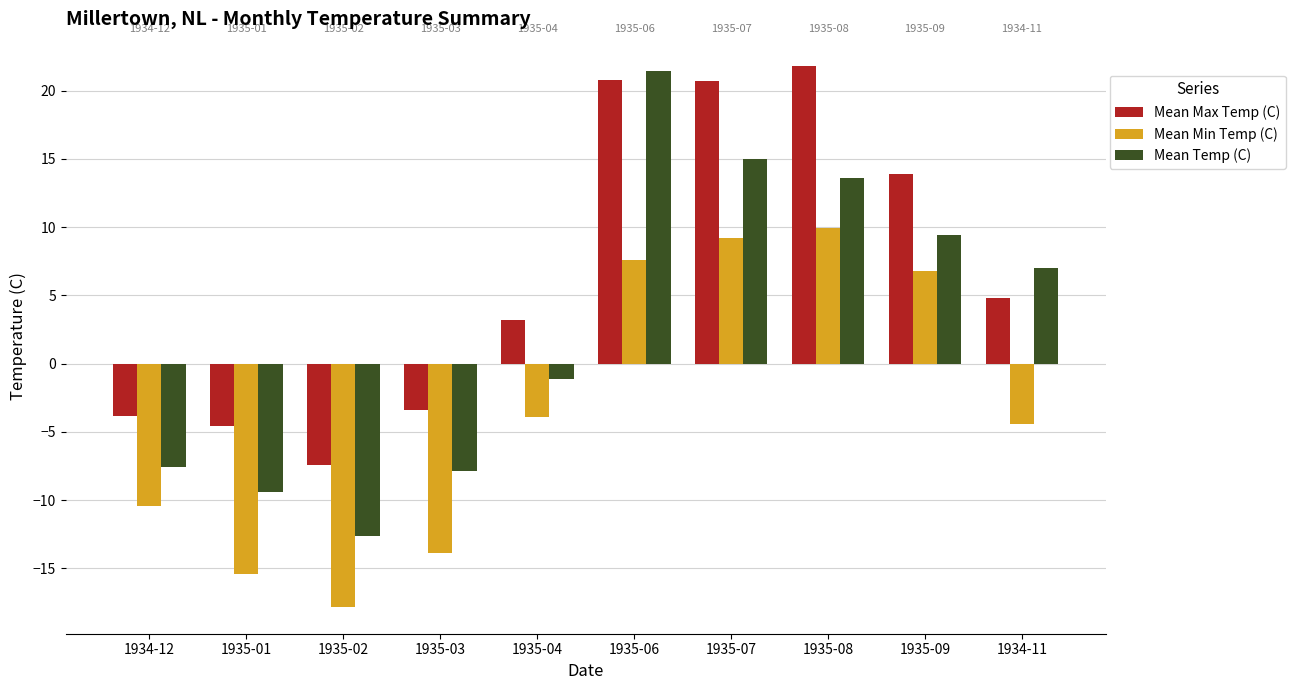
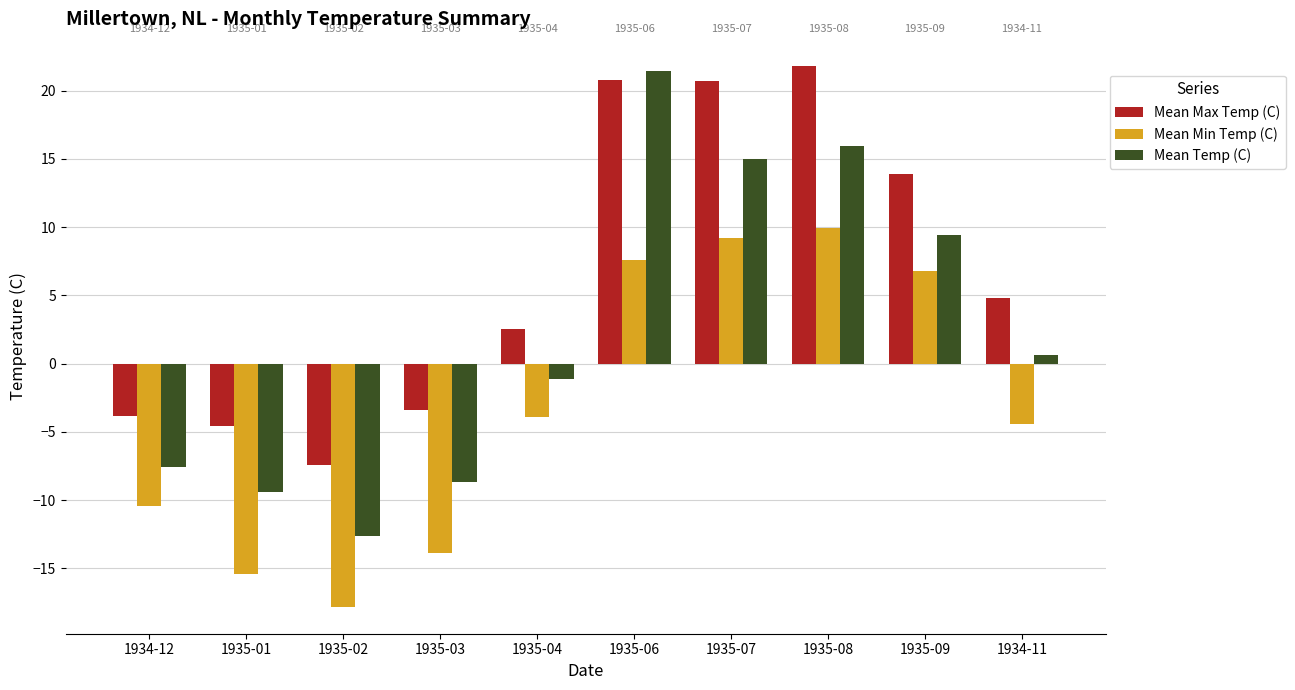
Mean Temp (C), 1935-03: -7.9 -> -8.7
Mean Max Temp (C), 1935-04: 3.2 -> 2.5
Mean Temp (C), 1935-08: 13.6 -> 15.9
Mean Temp (C), 1934-11: 7.0 -> 0.6
